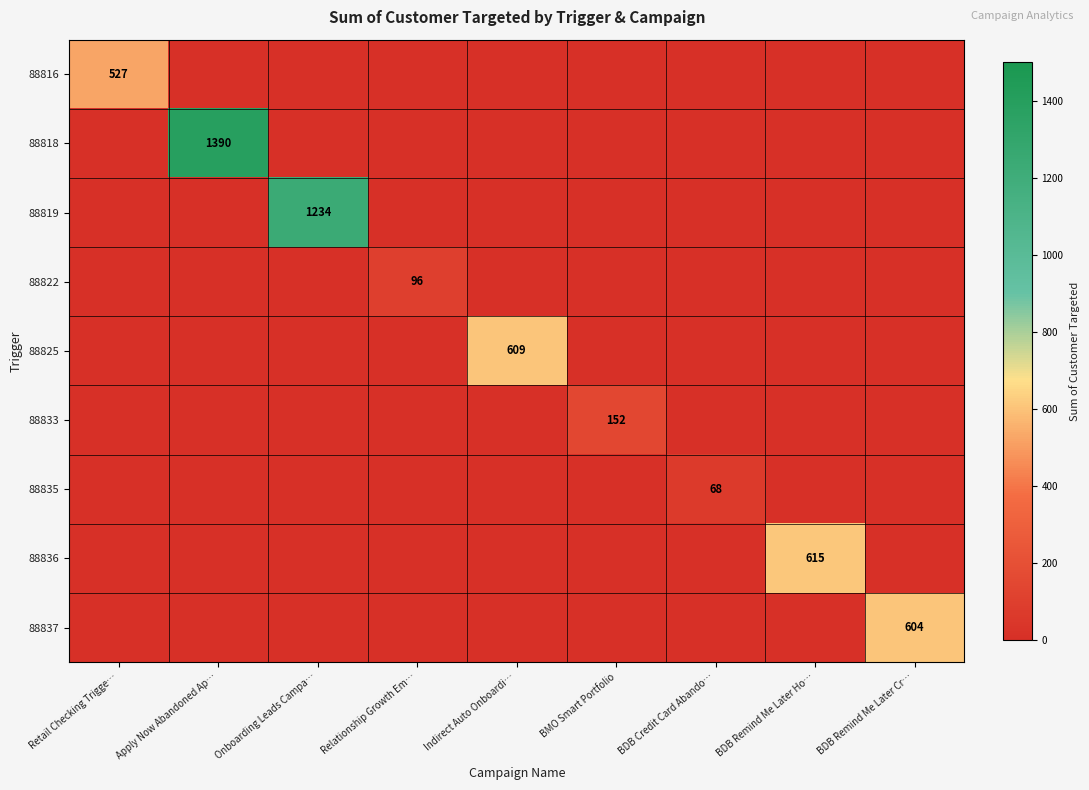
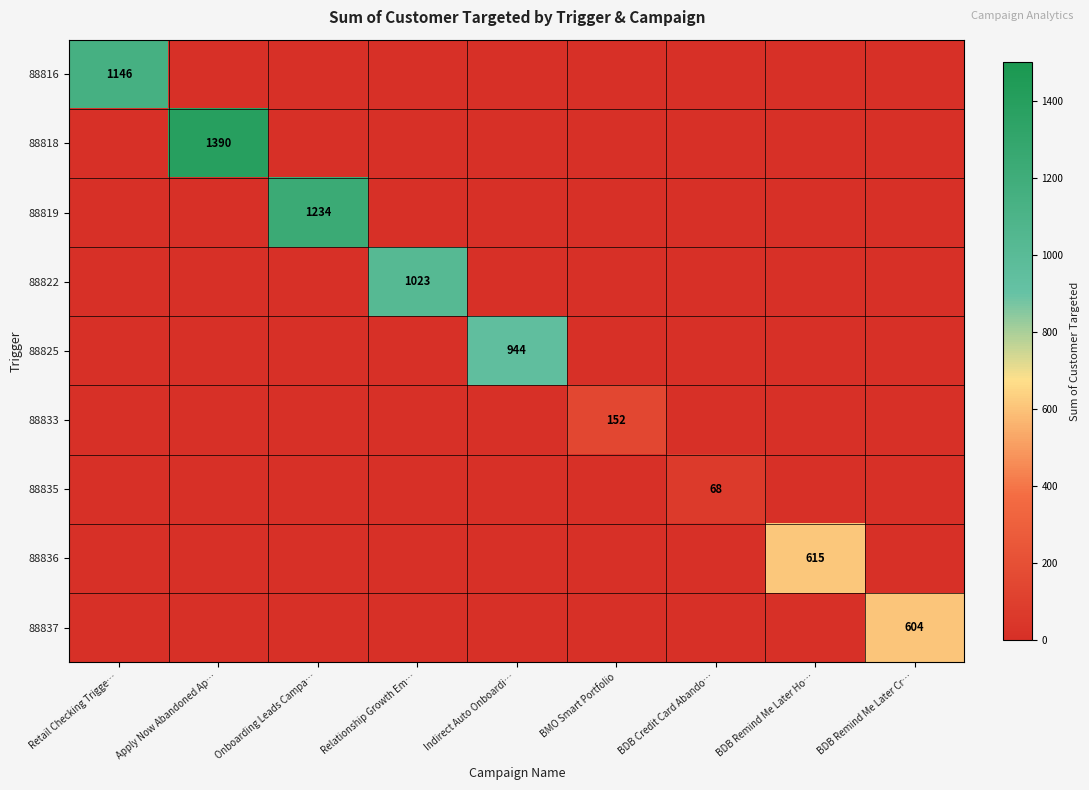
88816, Retail Checking Trigge…: 527 -> 1146
88822, Relationship Growth Em…: 96 -> 1023
88825, Indirect Auto Onboardi…: 609 -> 944
